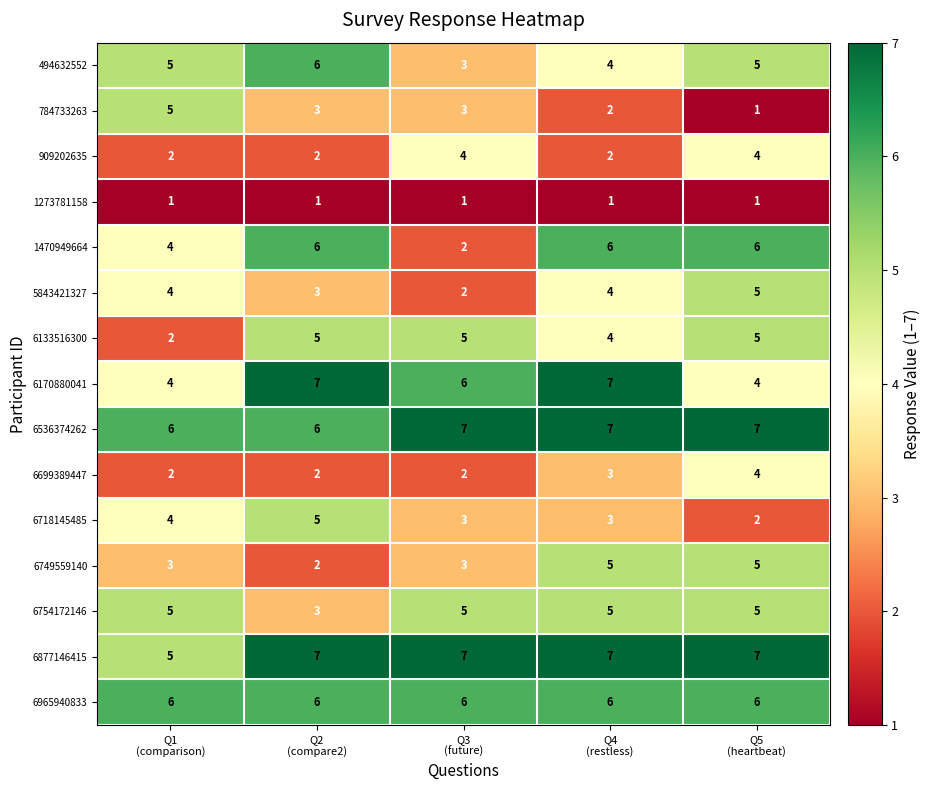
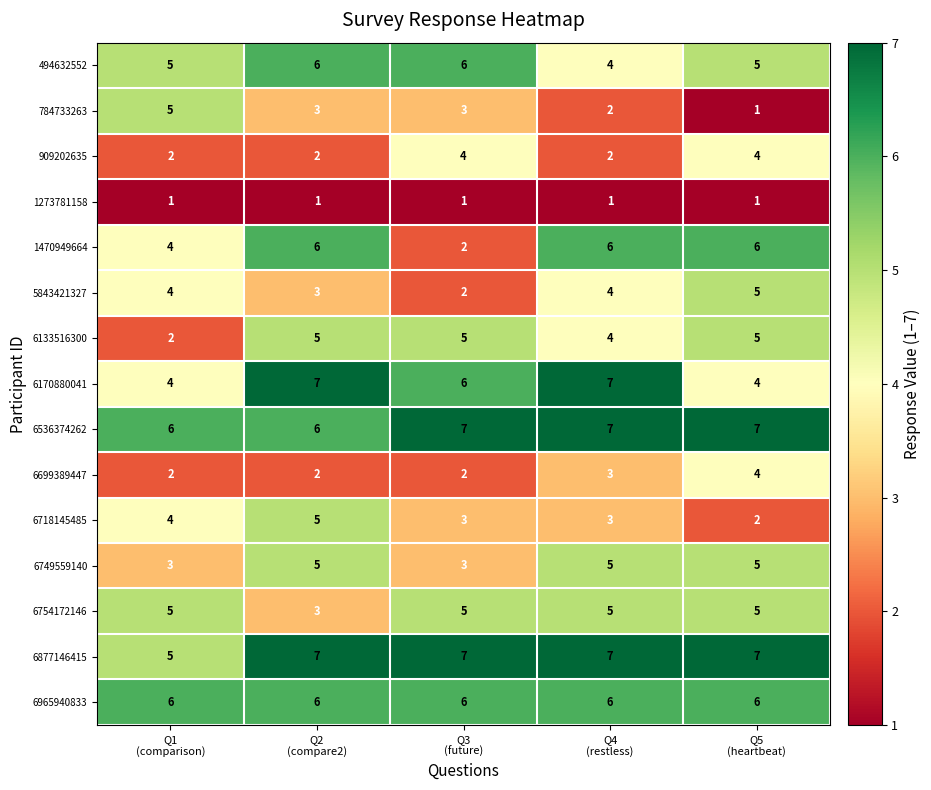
494632552, Q3 (future): 3 -> 6
6749559140, Q2 (compare2): 2 -> 5
